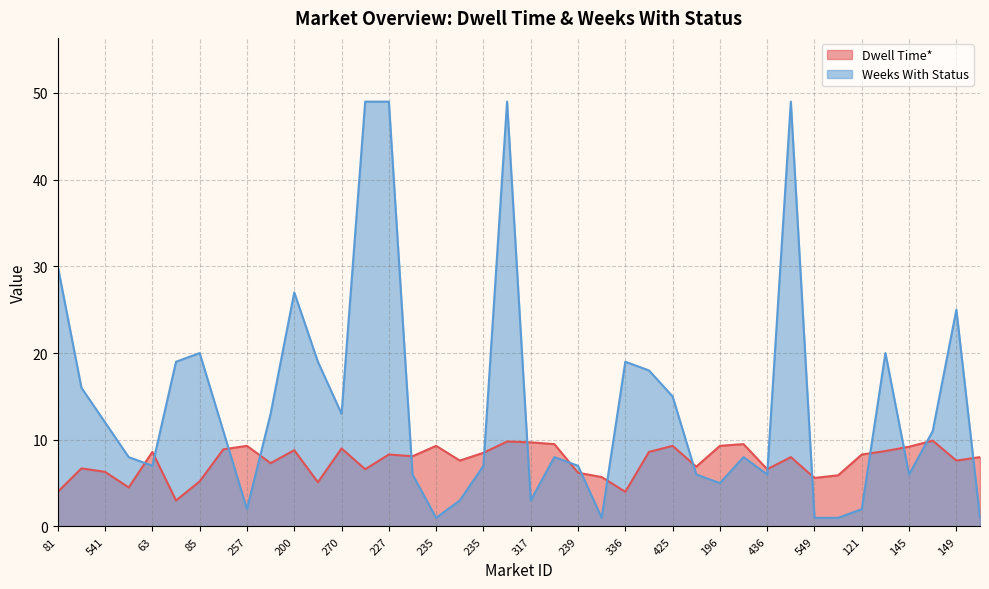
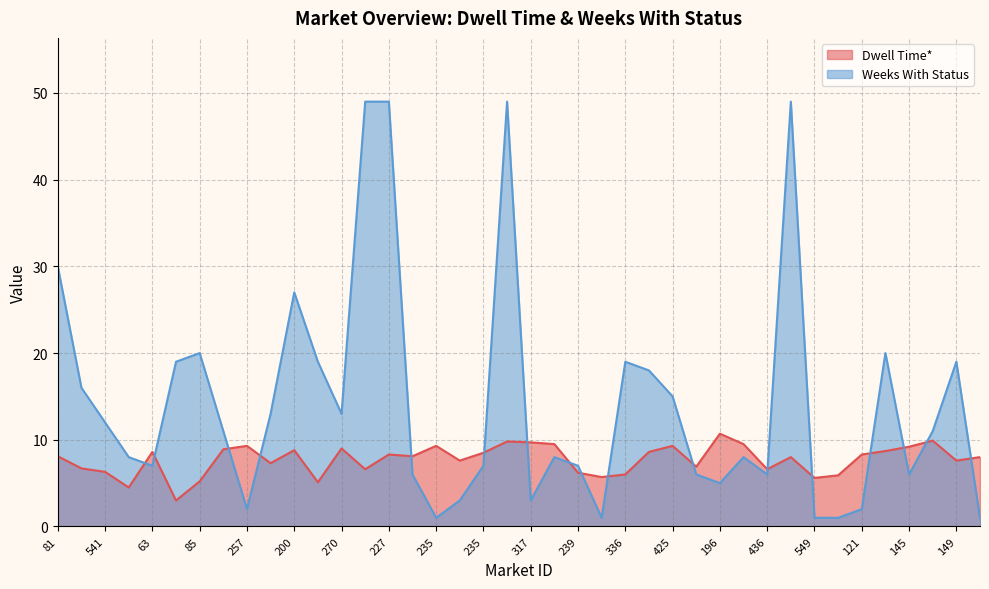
Dwell Time*, 81: 4 -> 8
Dwell Time*, 336: 4 -> 6
Dwell Time*, 196: 9 -> 11
Weeks With Status, 149: 25 -> 19
